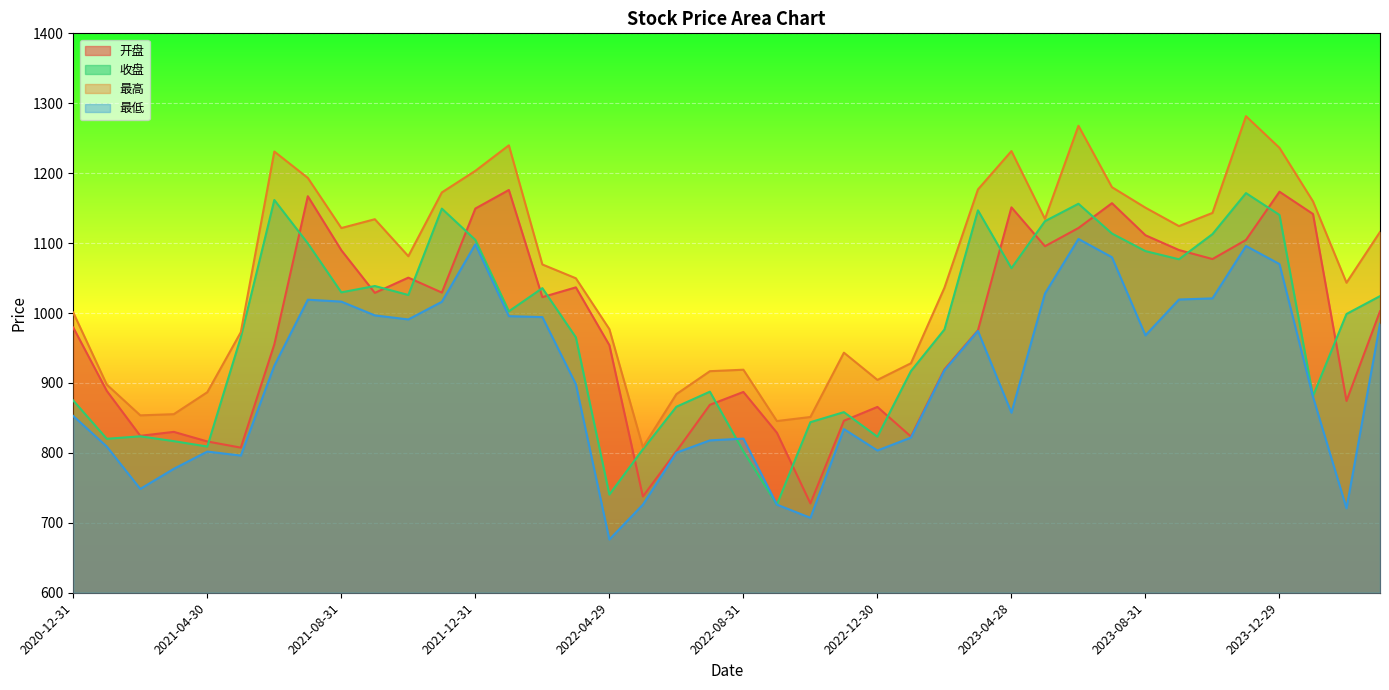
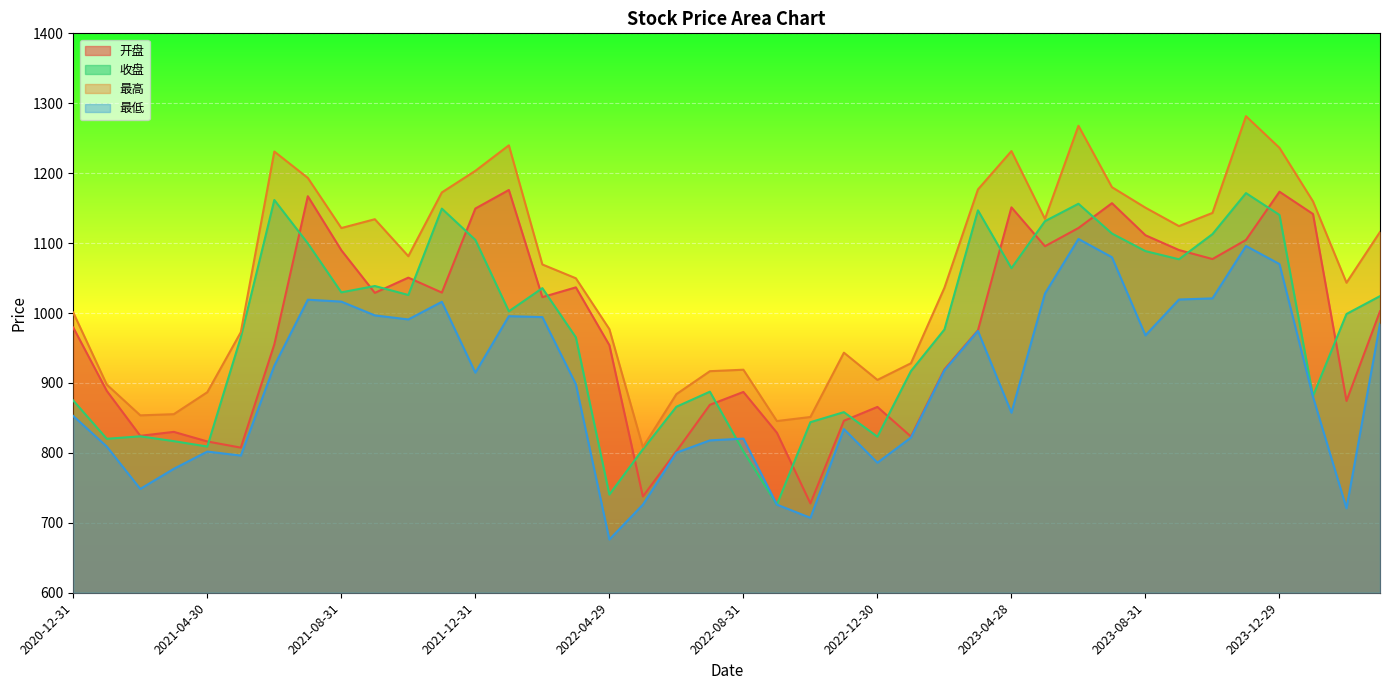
最低, 2021-12-31: 1100 -> 910
最低, 2022-12-30: 800 -> 790
